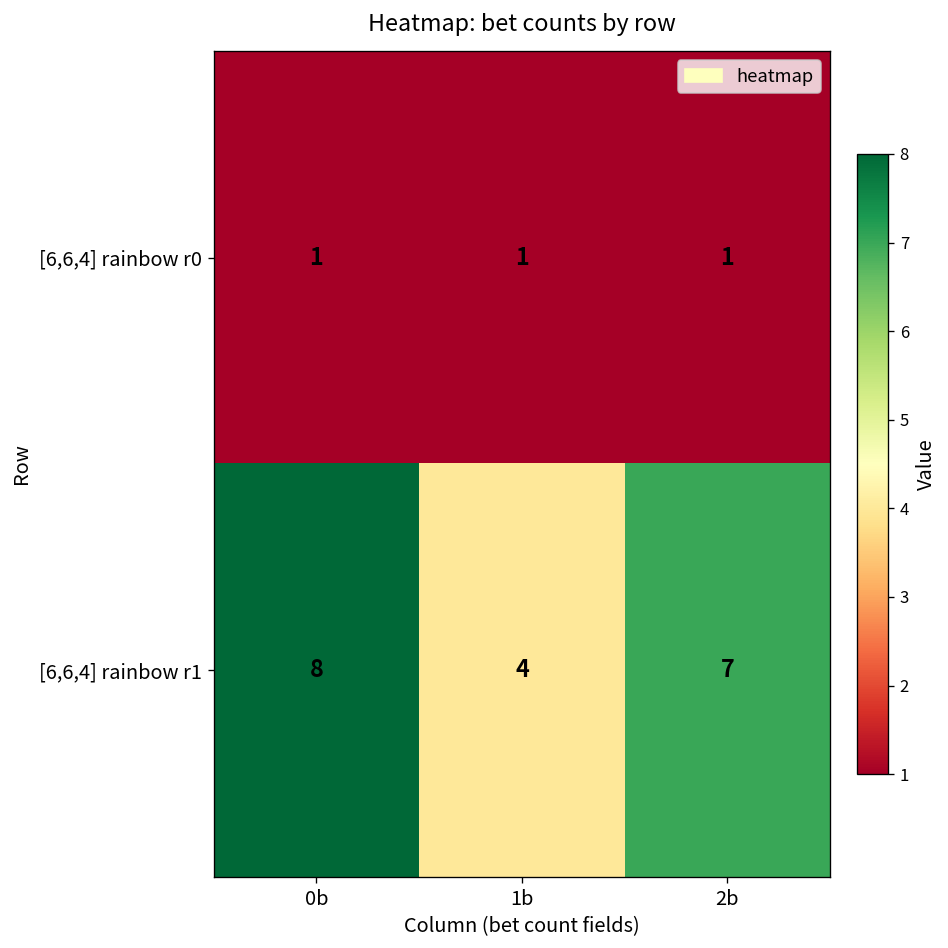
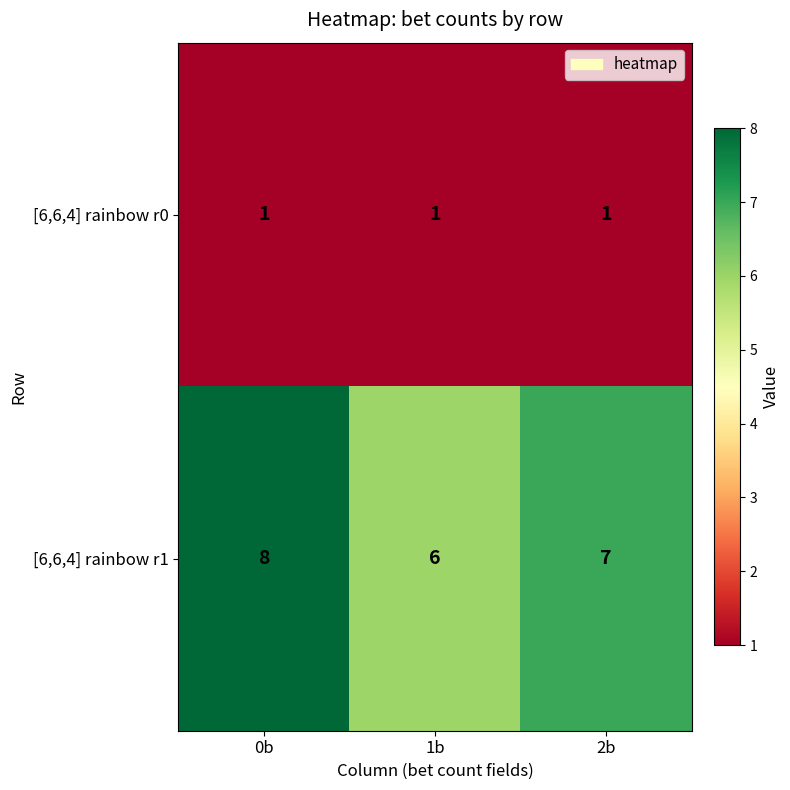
[6,6,4] rainbow r1, 1b: 4 -> 6
